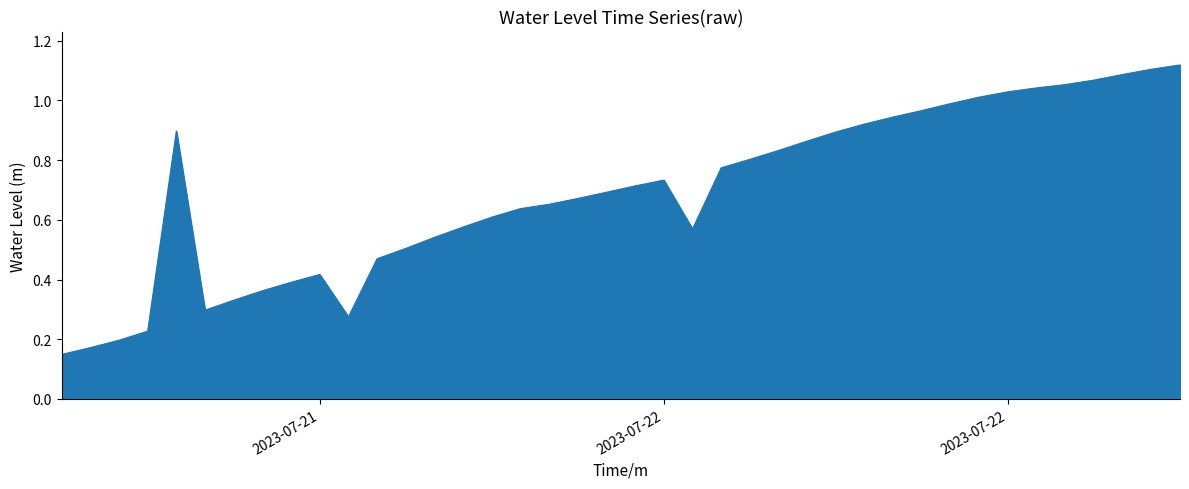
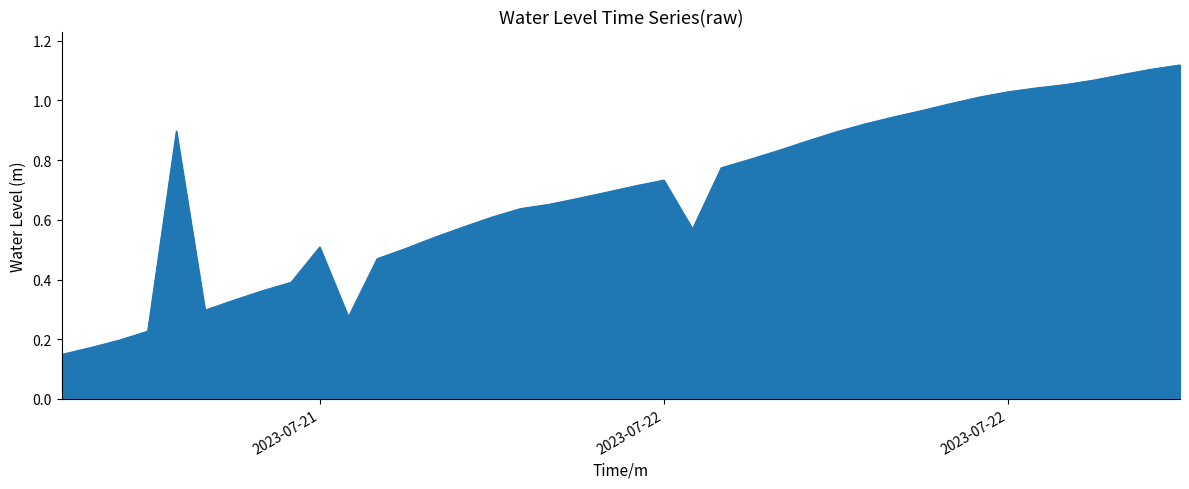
2023-07-21: 0.42 -> 0.51
